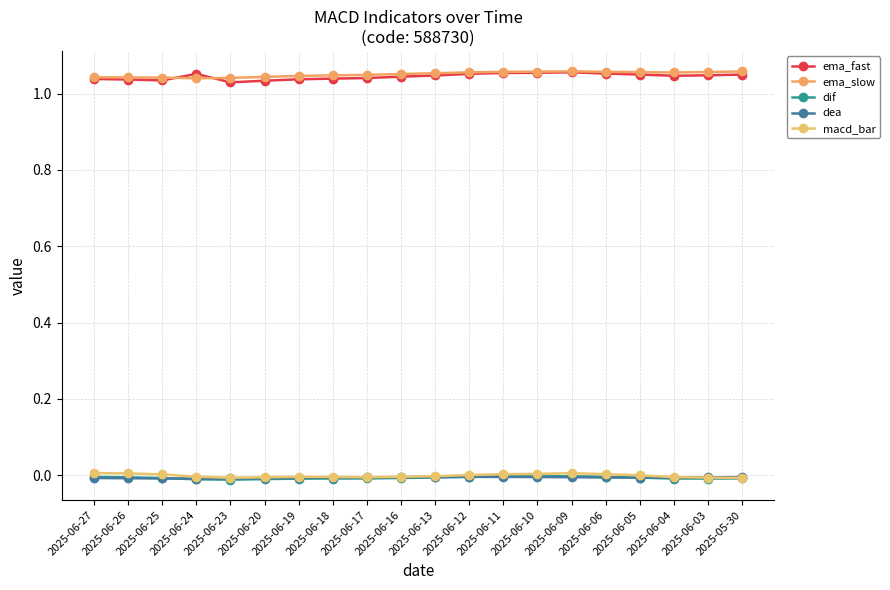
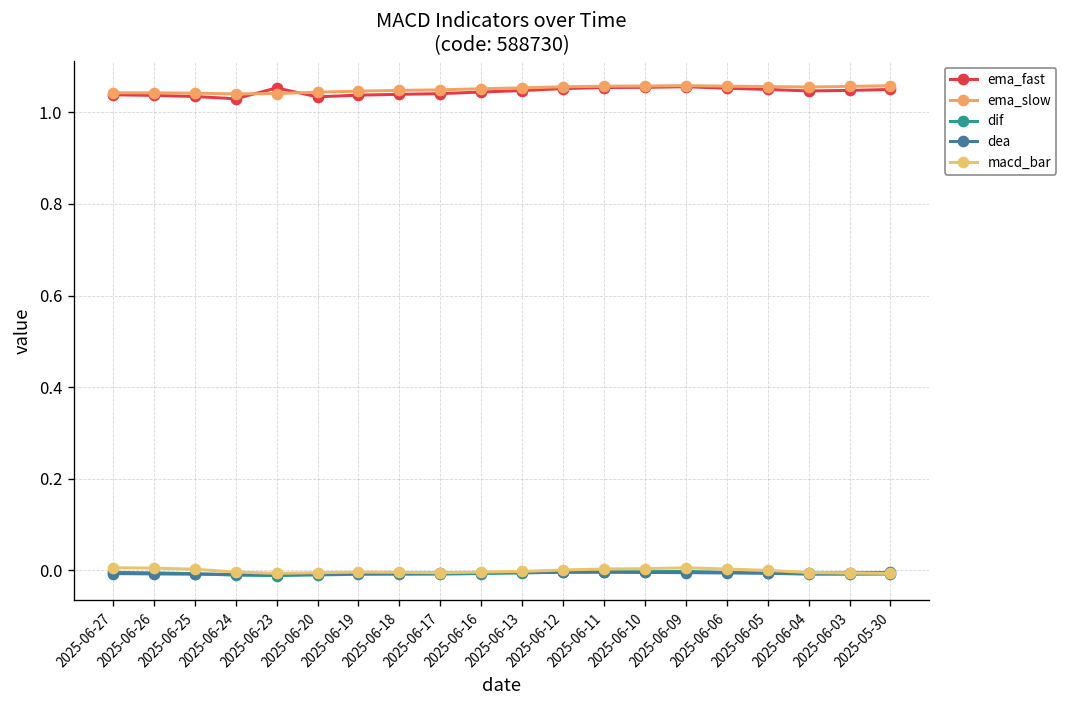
ema_fast, 2025-06-24: 1.05 -> 1.03
ema_fast, 2025-06-23: 1.03 -> 1.05
